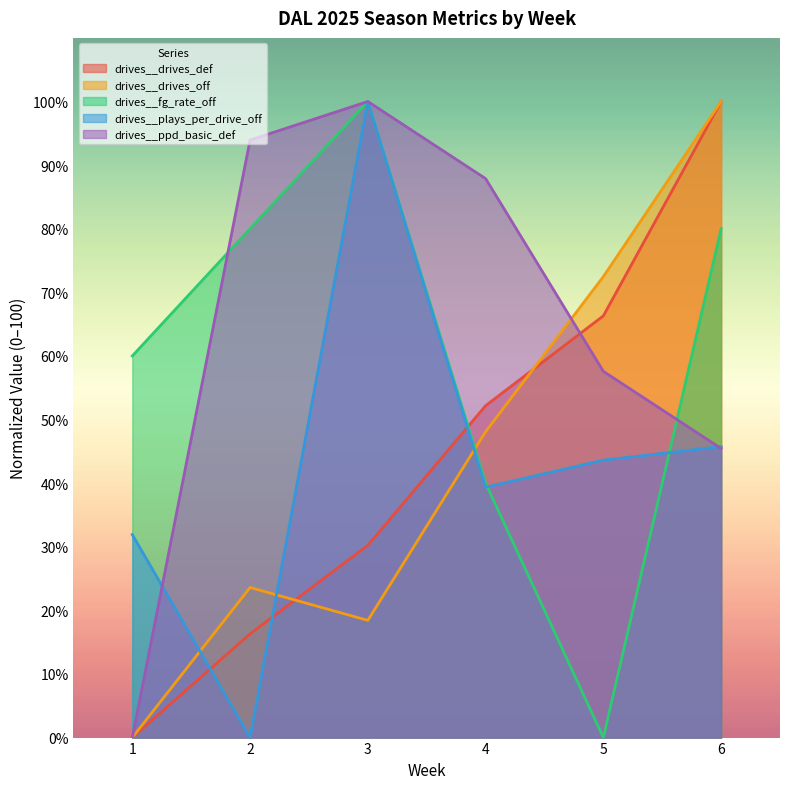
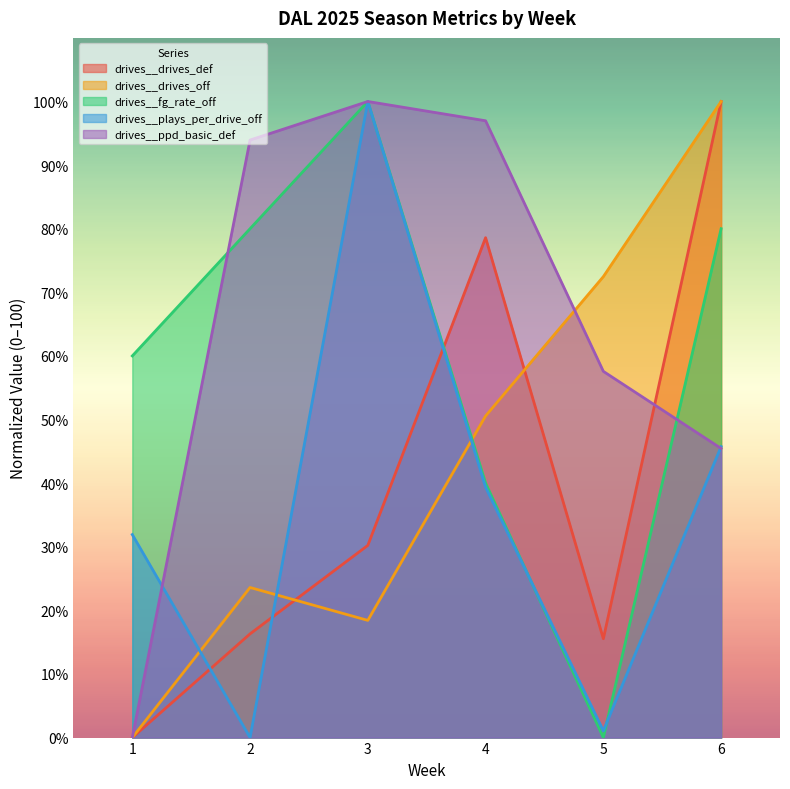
drives__drives_def, 4: 52% -> 79%
drives__drives_off, 4: 48% -> 51%
drives__ppd_basic_def, 4: 88% -> 97%
drives__drives_def, 5: 66% -> 16%
drives__plays_per_drive_off, 5: 44% -> 1%
